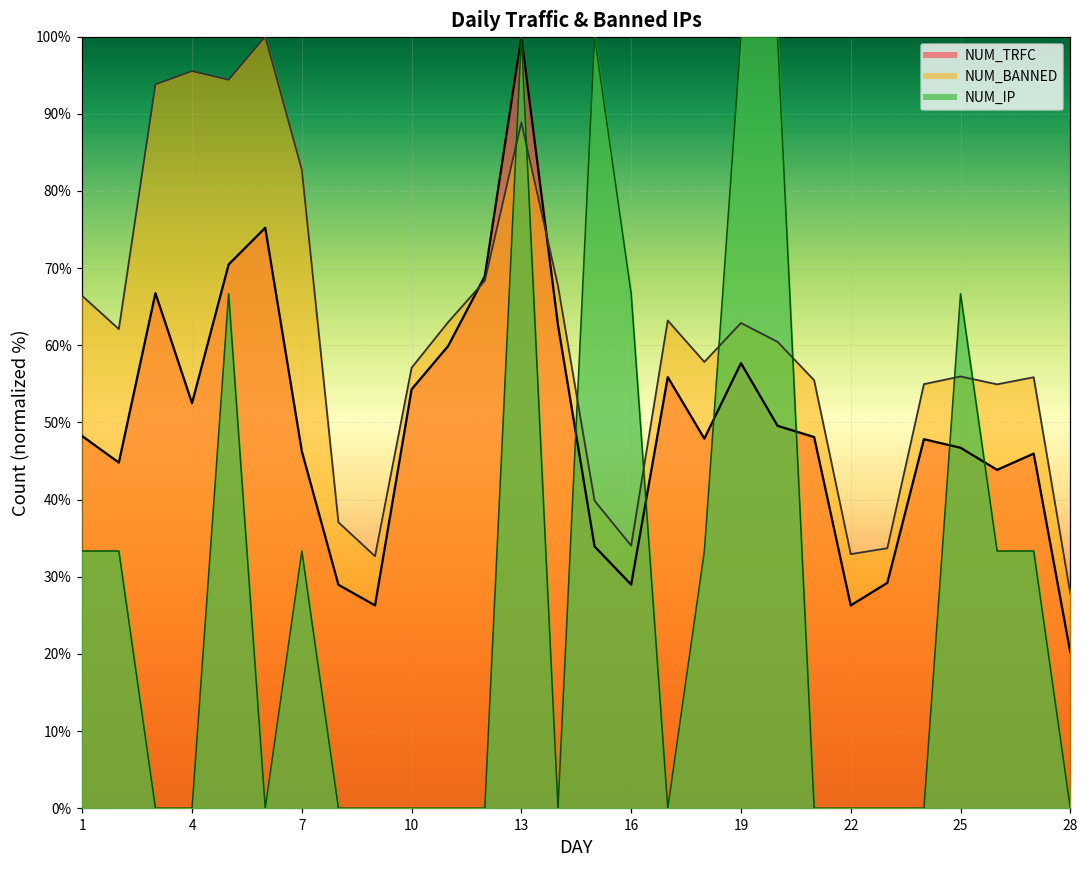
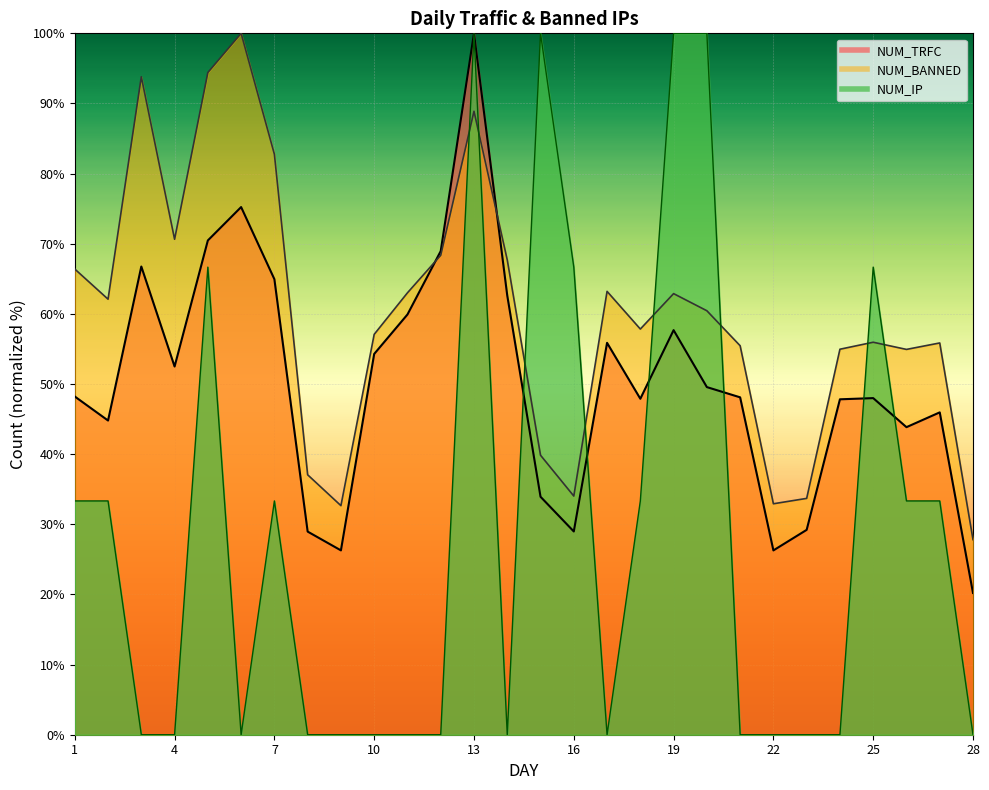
NUM_BANNED, 4: 96% -> 71%
NUM_TRFC, 7: 46% -> 65%
NUM_TRFC, 25: 47% -> 48%
